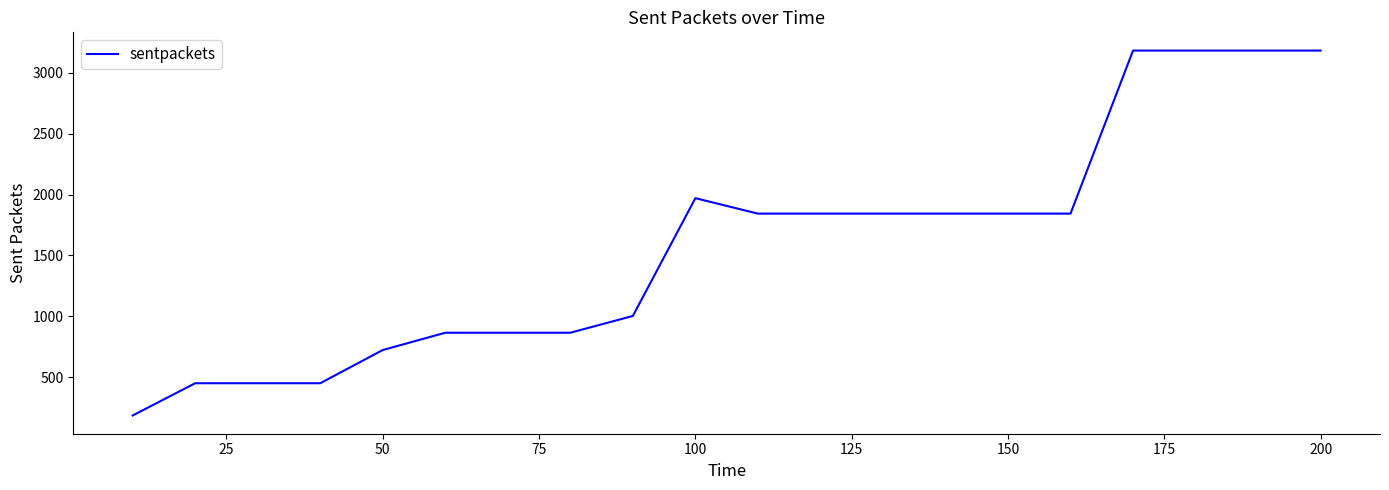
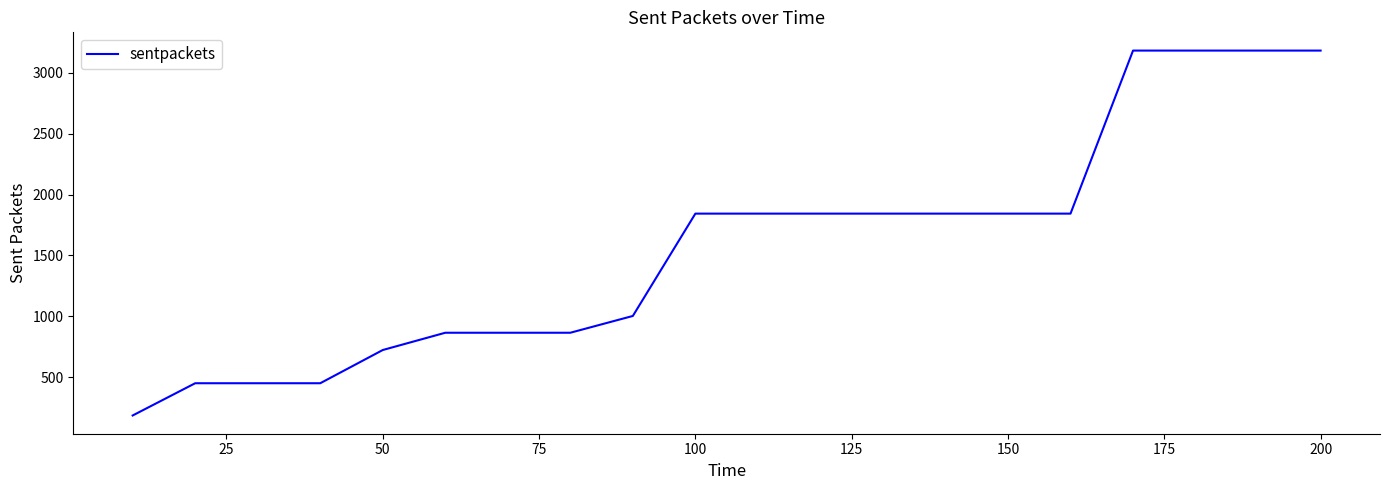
100: 1970 -> 1840
